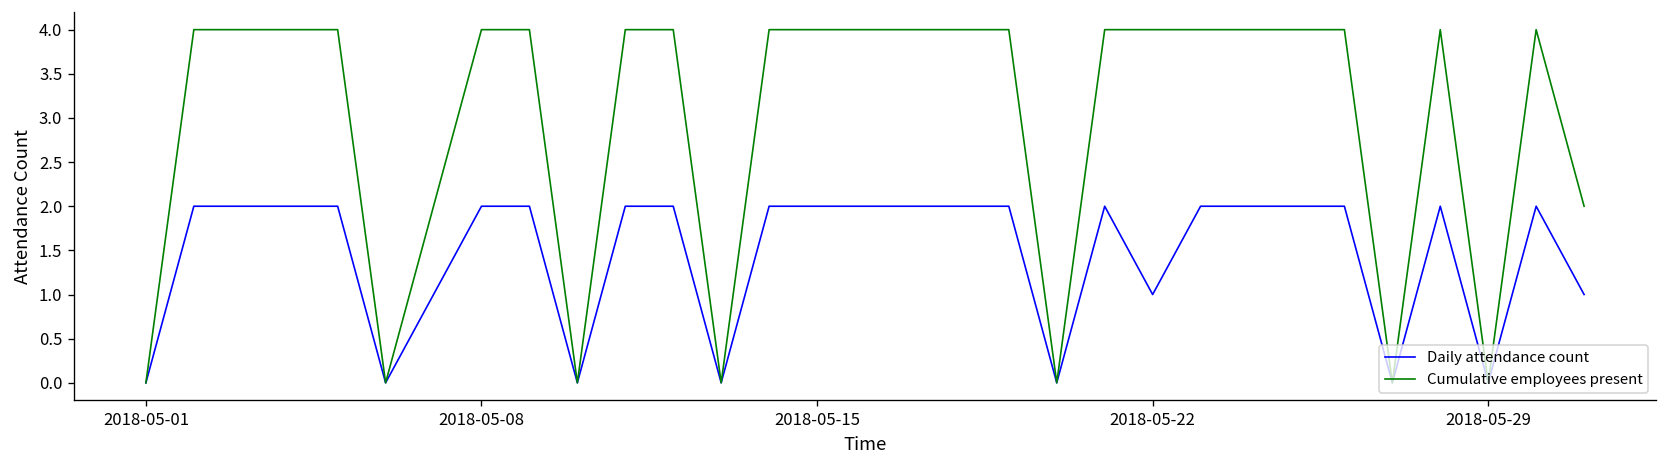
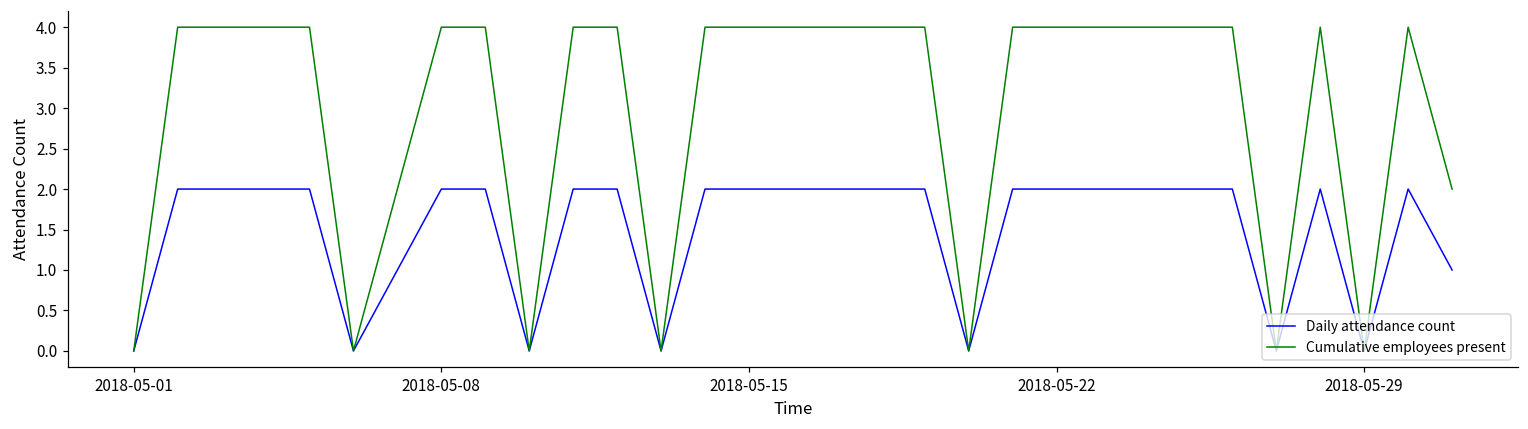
Daily attendance count, 2018-05-22: 1 -> 2
